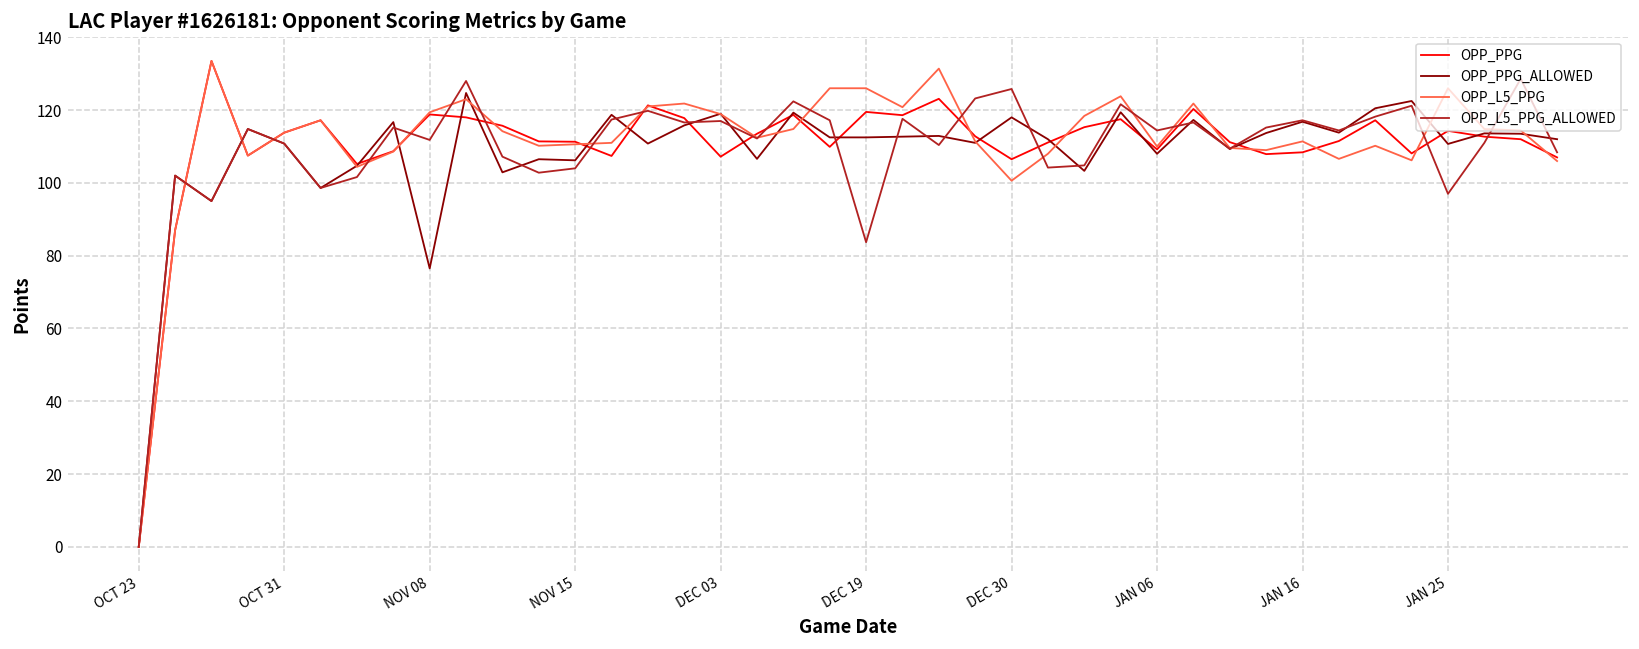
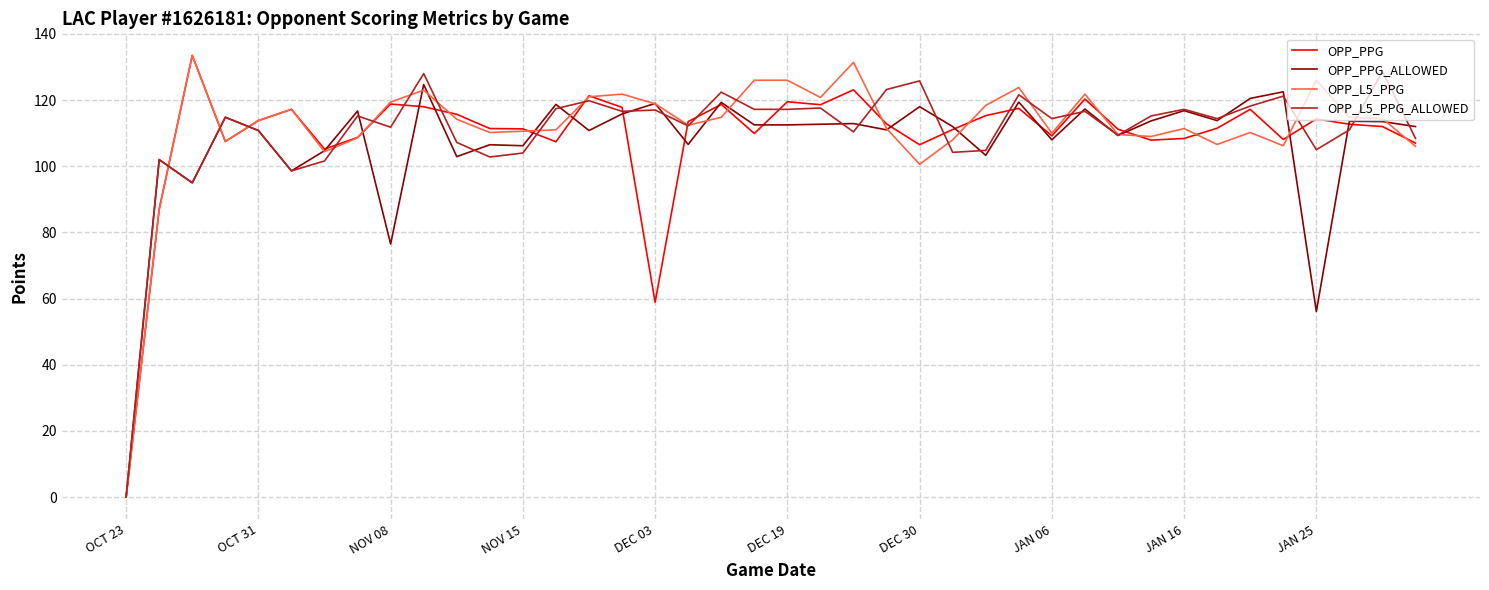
OPP_PPG, DEC 03: 107 -> 59
OPP_L5_PPG_ALLOWED, DEC 19: 84 -> 117
OPP_PPG_ALLOWED, JAN 25: 111 -> 56
OPP_L5_PPG_ALLOWED, JAN 25: 97 -> 105
